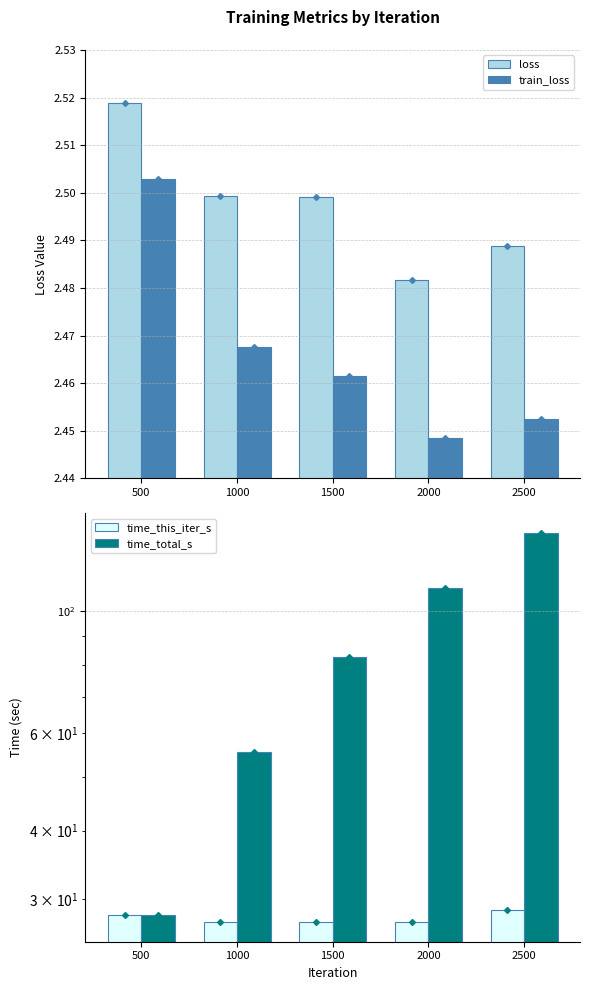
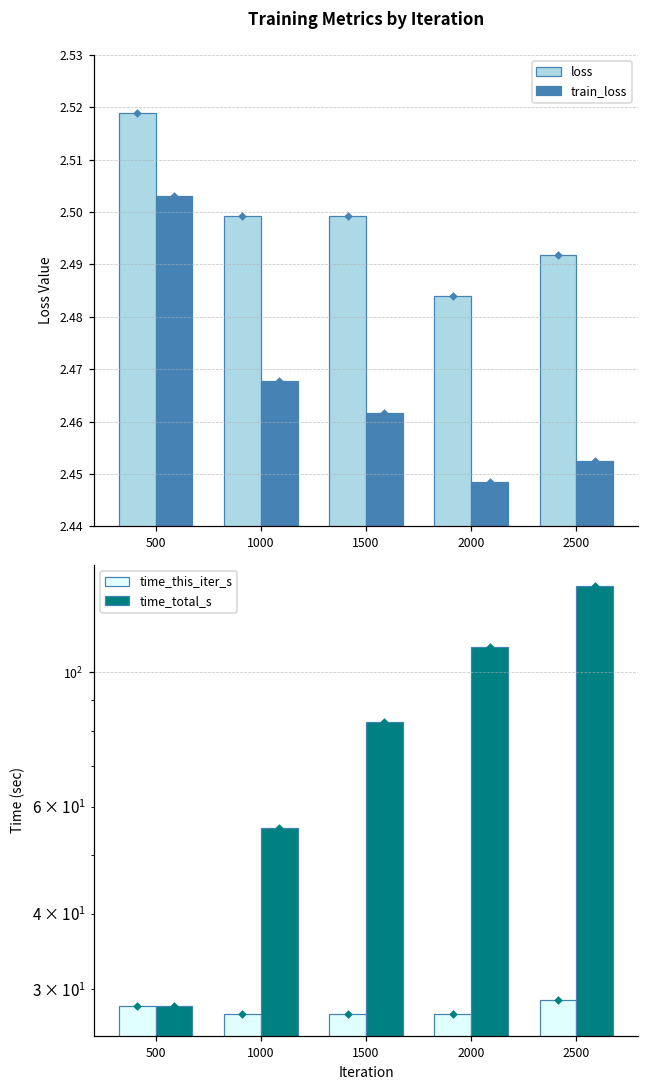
Training Metrics by Iteration, loss, 2000: 2.482 -> 2.484
Training Metrics by Iteration, loss, 2500: 2.489 -> 2.492
